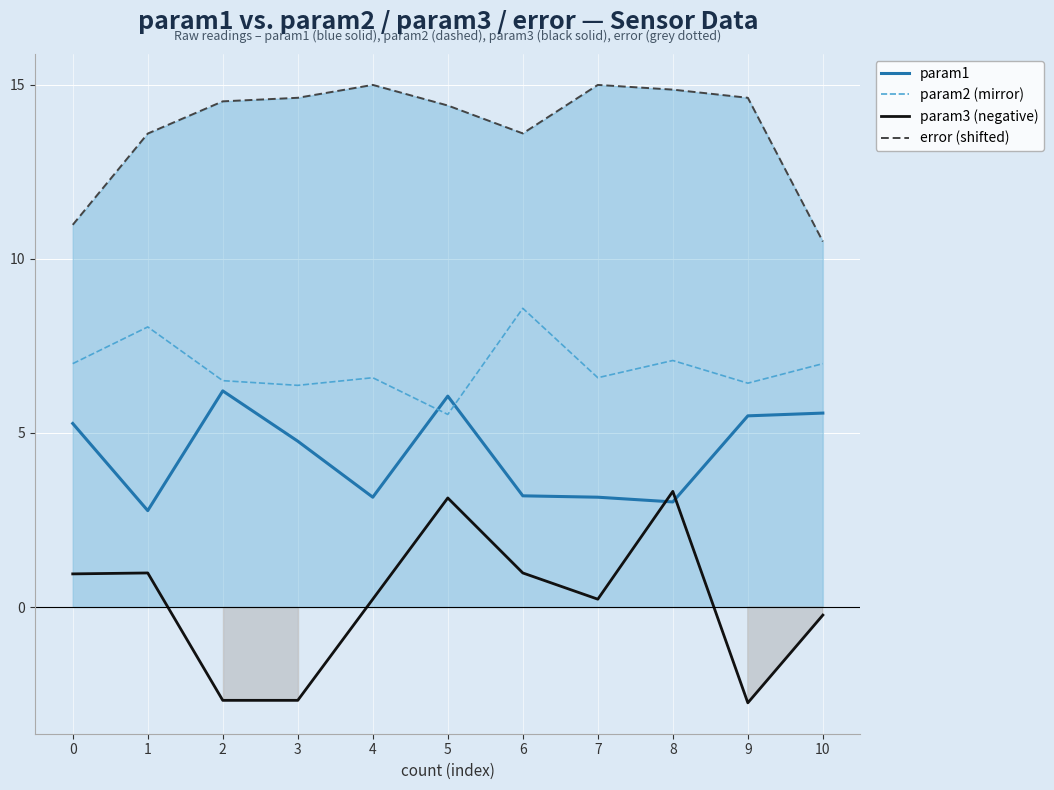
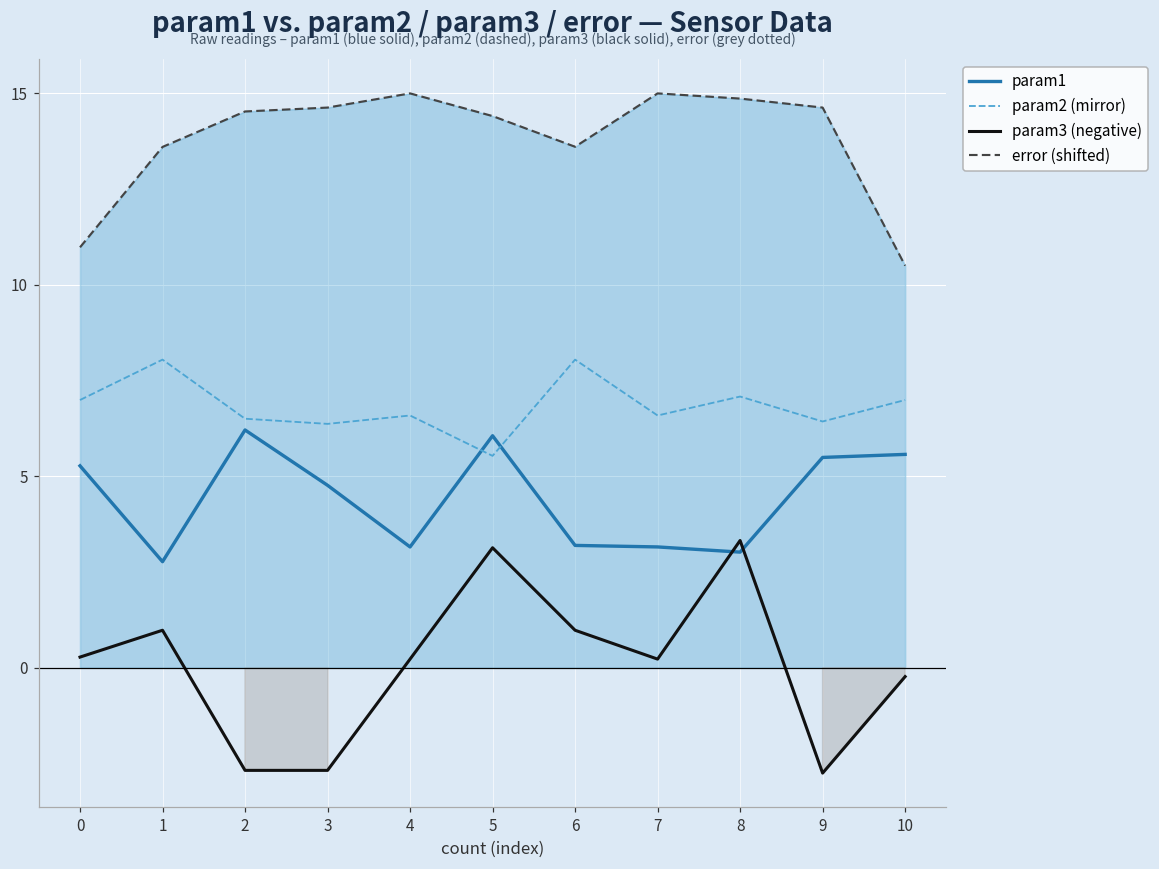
param3 (negative), 0: 1.0 -> 0.3
param2 (mirror), 6: 8.6 -> 8.0
